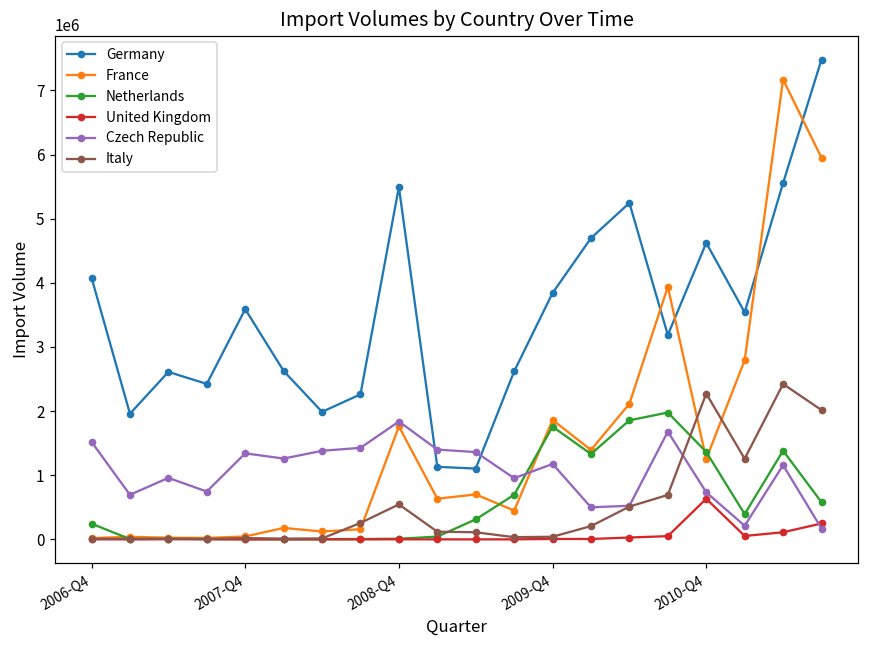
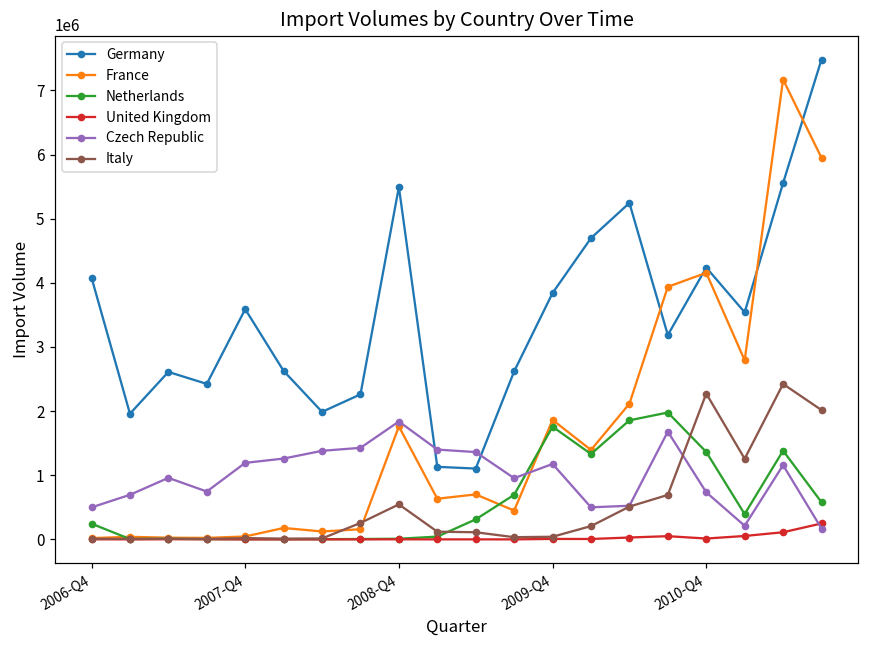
Czech Republic, 2006-Q4: 1500000 -> 500000
Czech Republic, 2007-Q4: 1300000 -> 1200000
Germany, 2010-Q4: 4600000 -> 4200000
France, 2010-Q4: 1300000 -> 4200000
United Kingdom, 2010-Q4: 600000 -> 0
